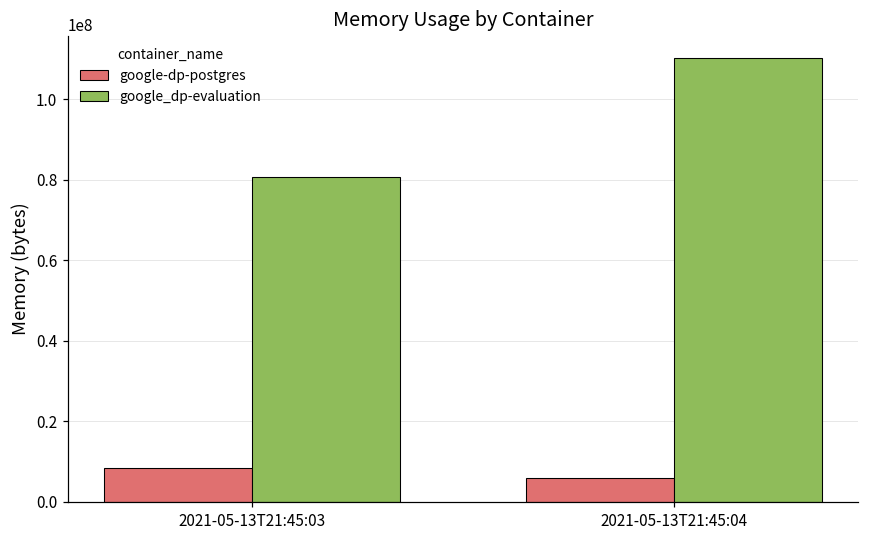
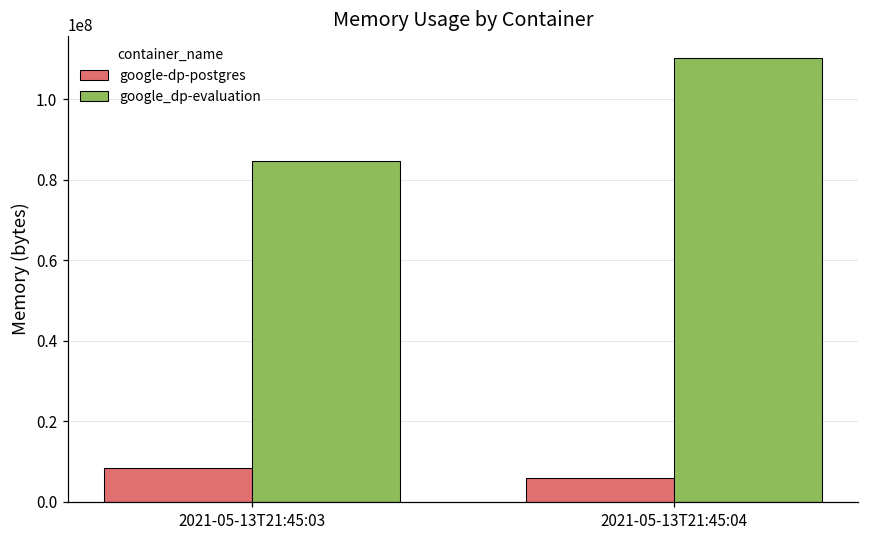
google_dp-evaluation, 2021-05-13T21:45:03: 81000000 -> 85000000
